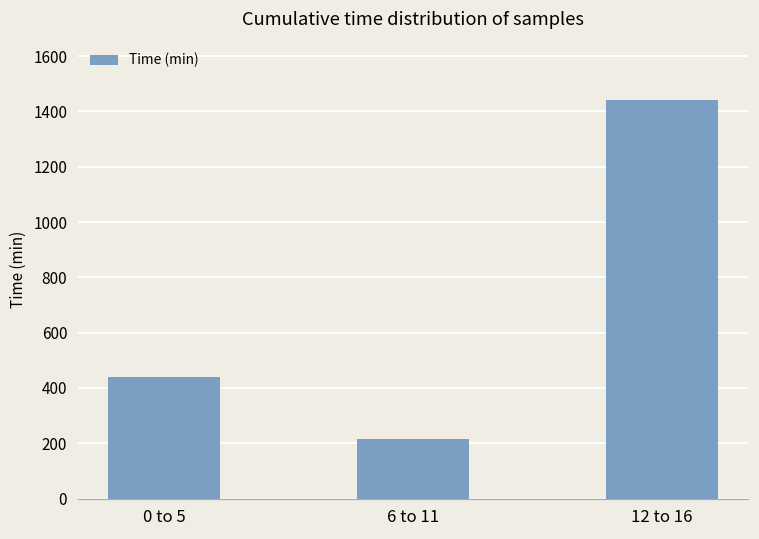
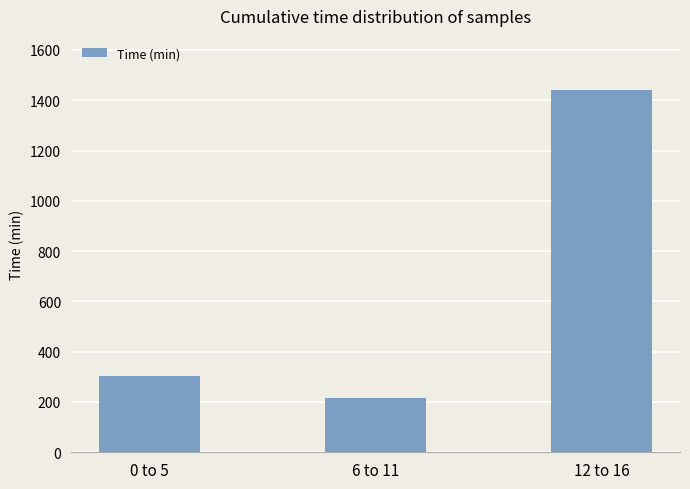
0 to 5: 440 -> 300
